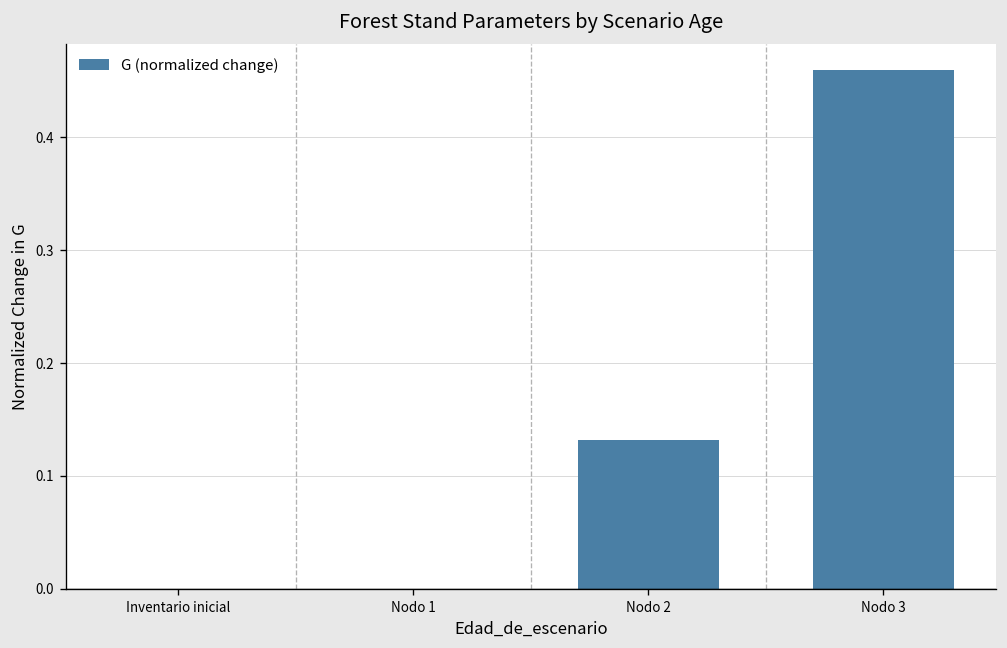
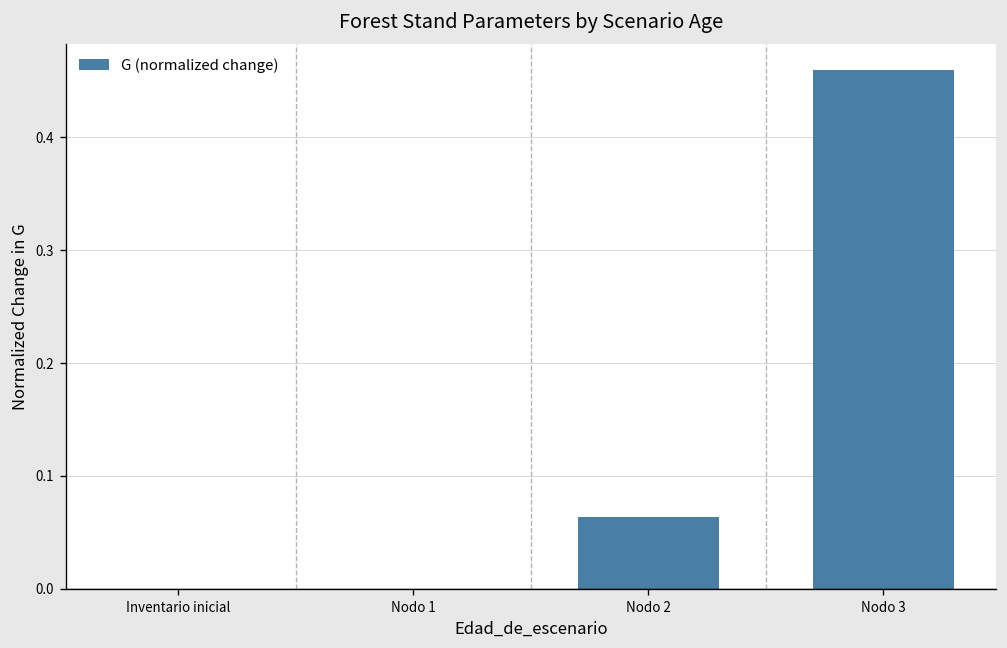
Nodo 2: 0.13 -> 0.06
